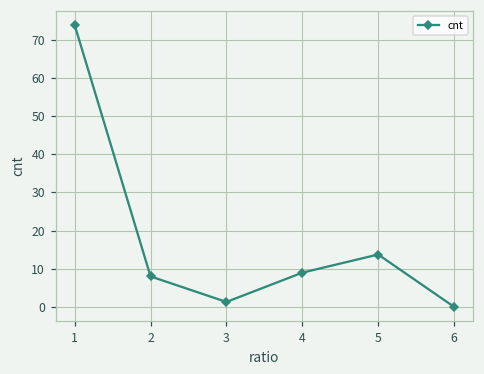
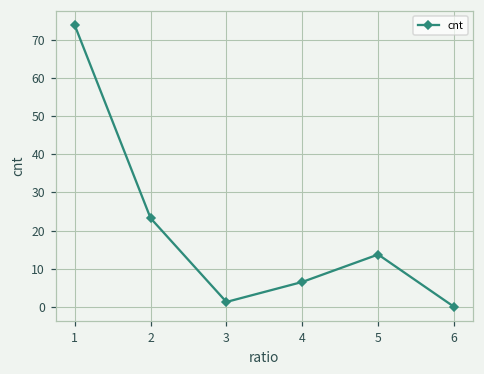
2: 8 -> 23
4: 9 -> 7
